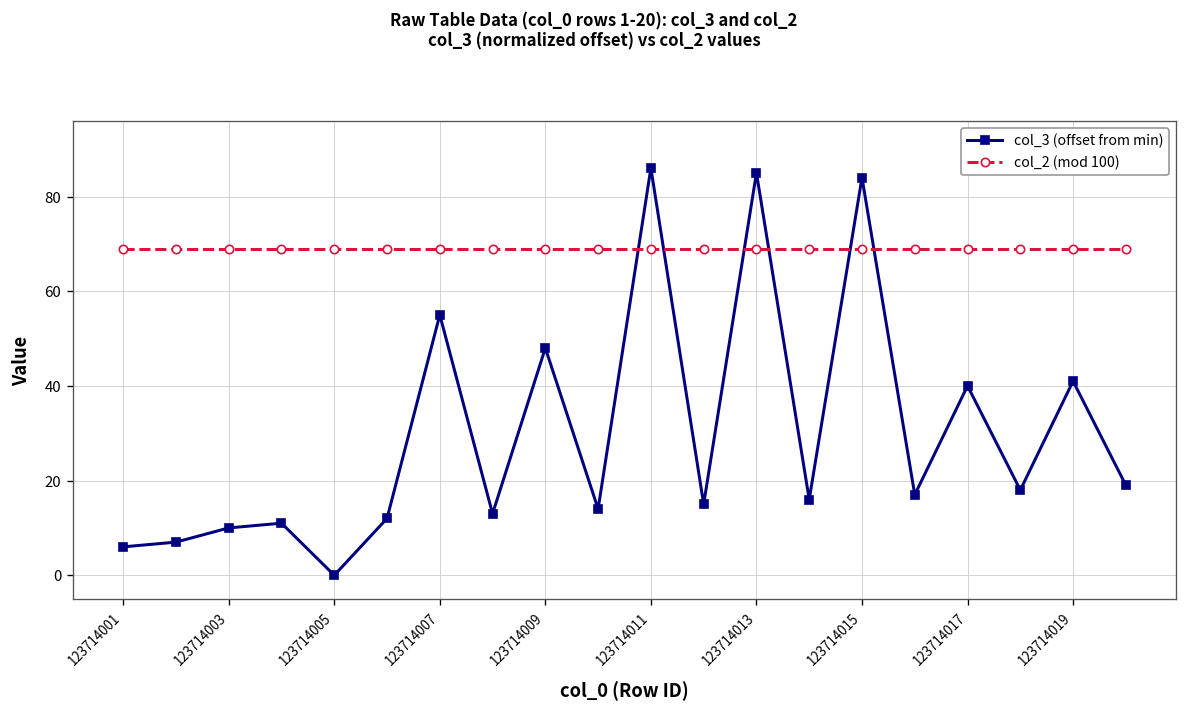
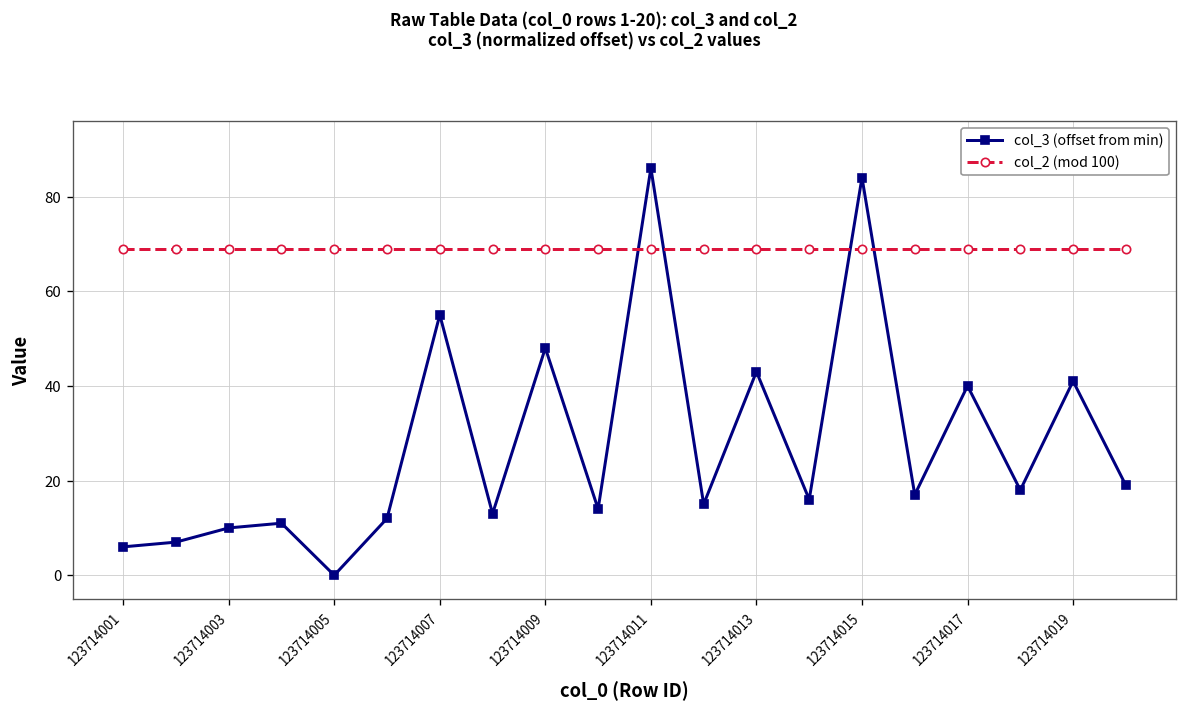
col_3 (offset from min), 123714013: 85 -> 43
